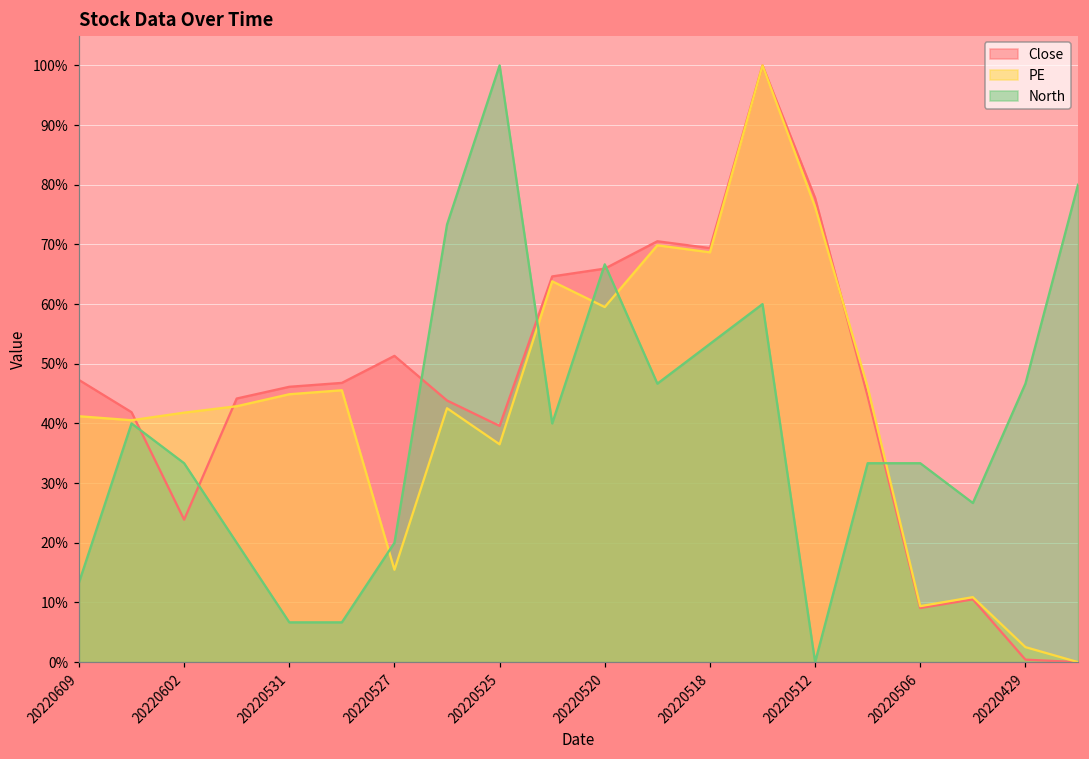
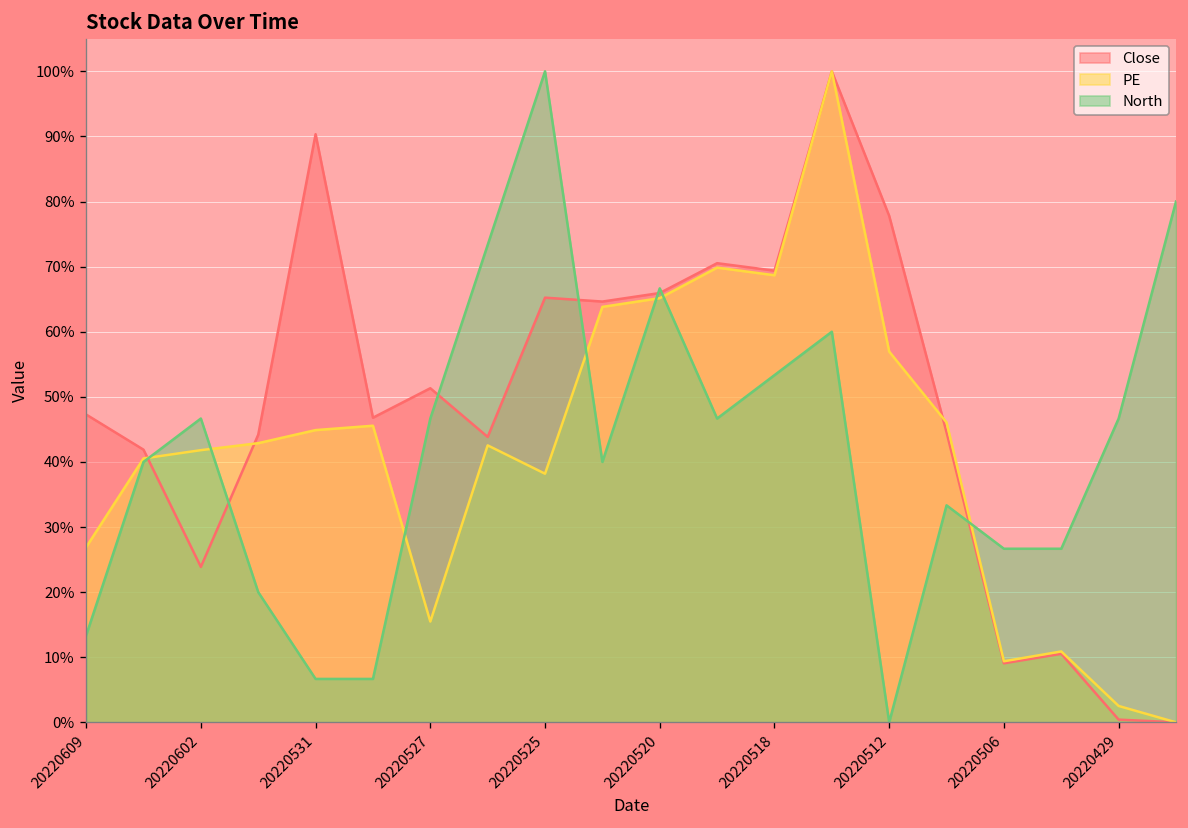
PE, 20220609: 41% -> 27%
North, 20220602: 33% -> 47%
Close, 20220531: 46% -> 90%
North, 20220527: 20% -> 47%
Close, 20220525: 40% -> 65%
PE, 20220525: 37% -> 38%
PE, 20220520: 60% -> 65%
PE, 20220512: 76% -> 57%
North, 20220506: 33% -> 27%
